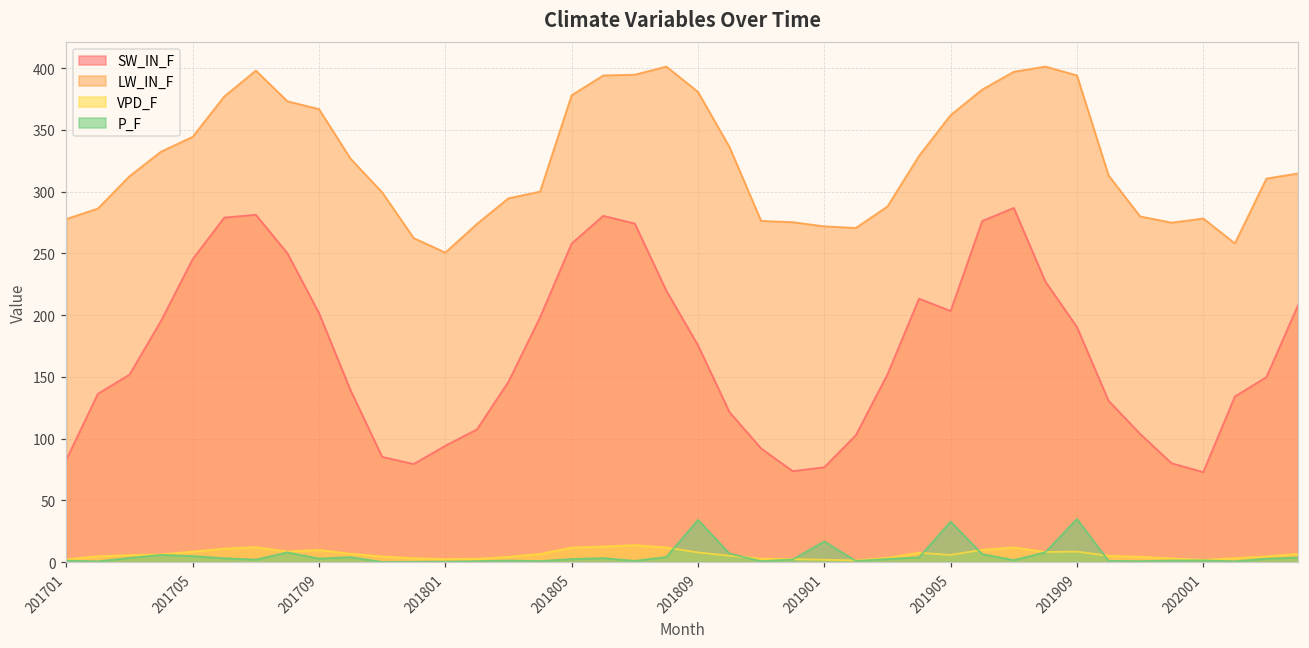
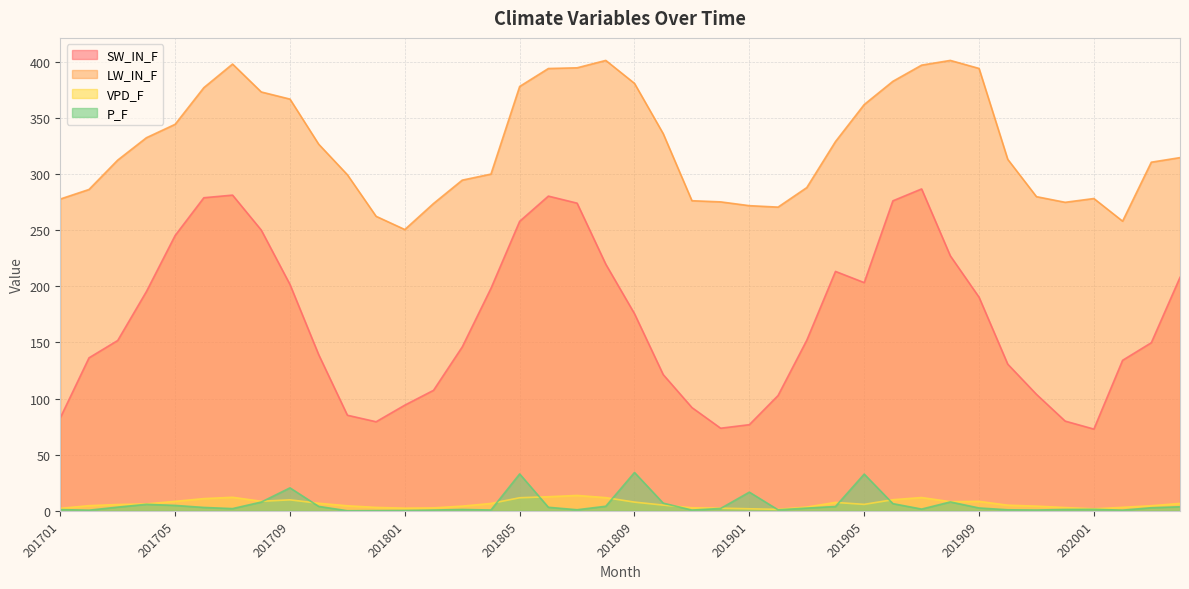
P_F, 201709: 3 -> 20
P_F, 201805: 2 -> 33
P_F, 201909: 35 -> 3
